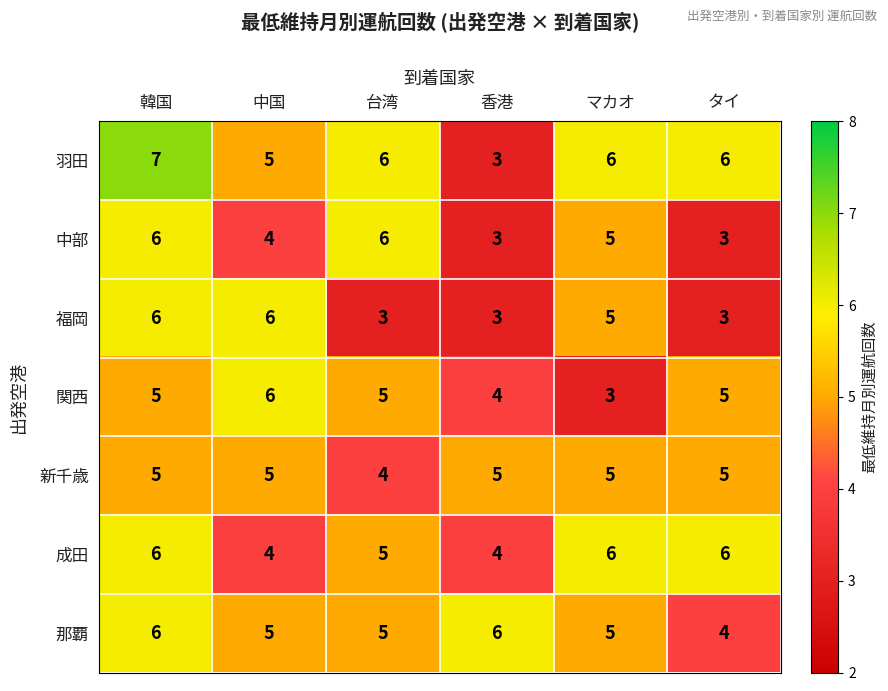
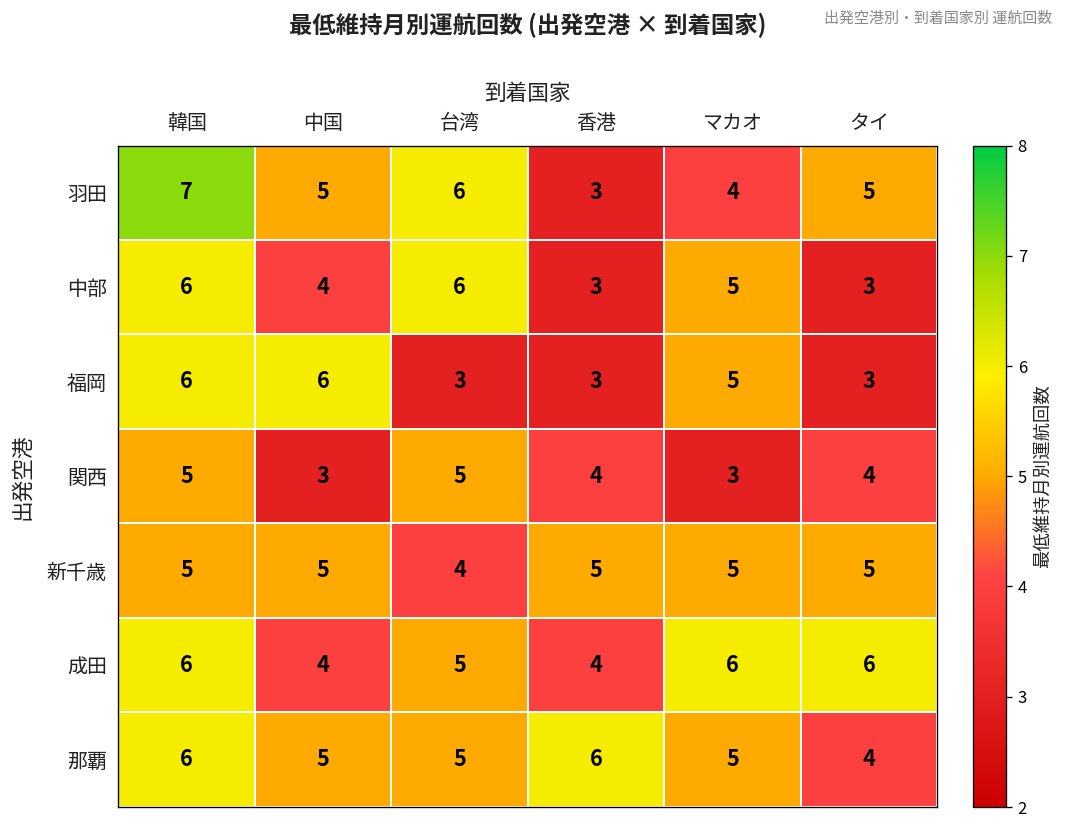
羽田, マカオ: 6 -> 4
羽田, タイ: 6 -> 5
関西, 中国: 6 -> 3
関西, タイ: 5 -> 4
